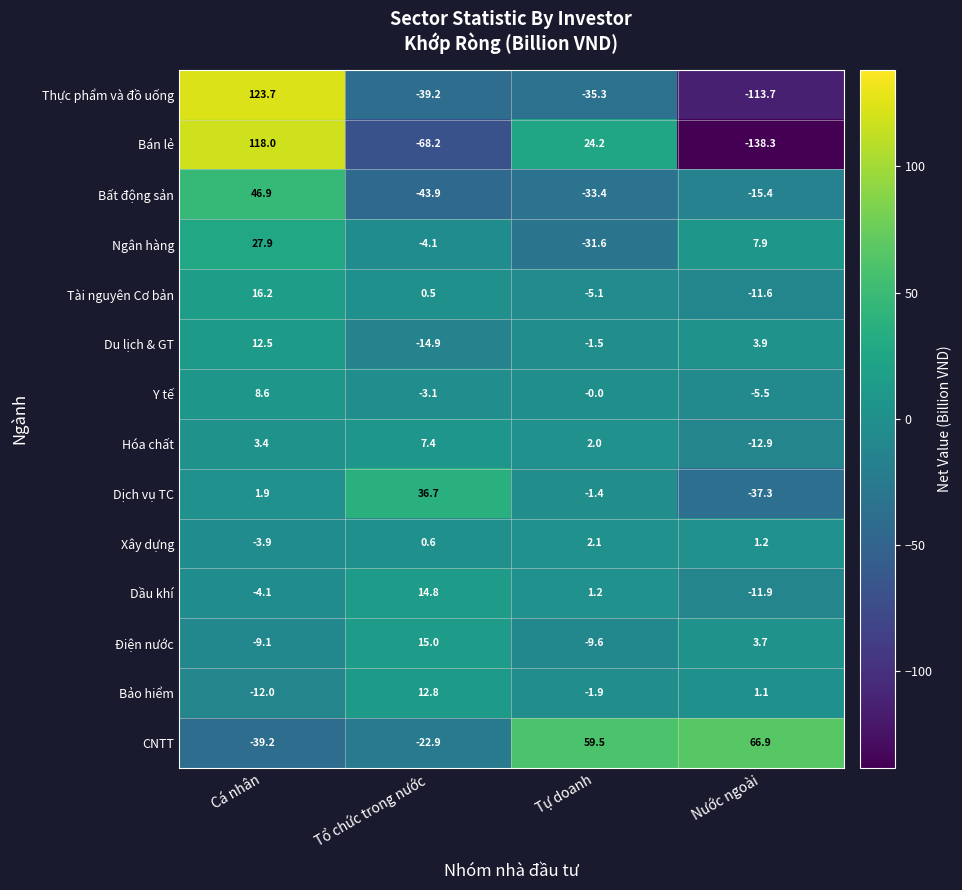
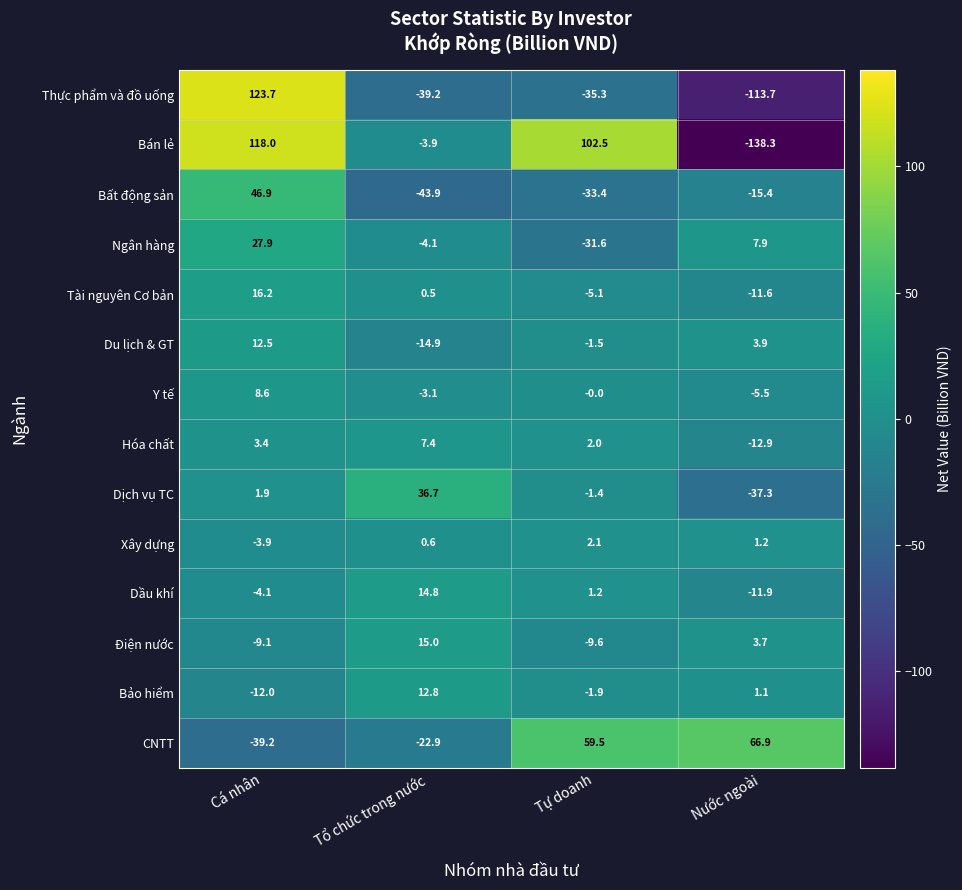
Bán lẻ, Tổ chức trong nước: -68.2 -> -3.9
Bán lẻ, Tự doanh: 24.2 -> 102.5
